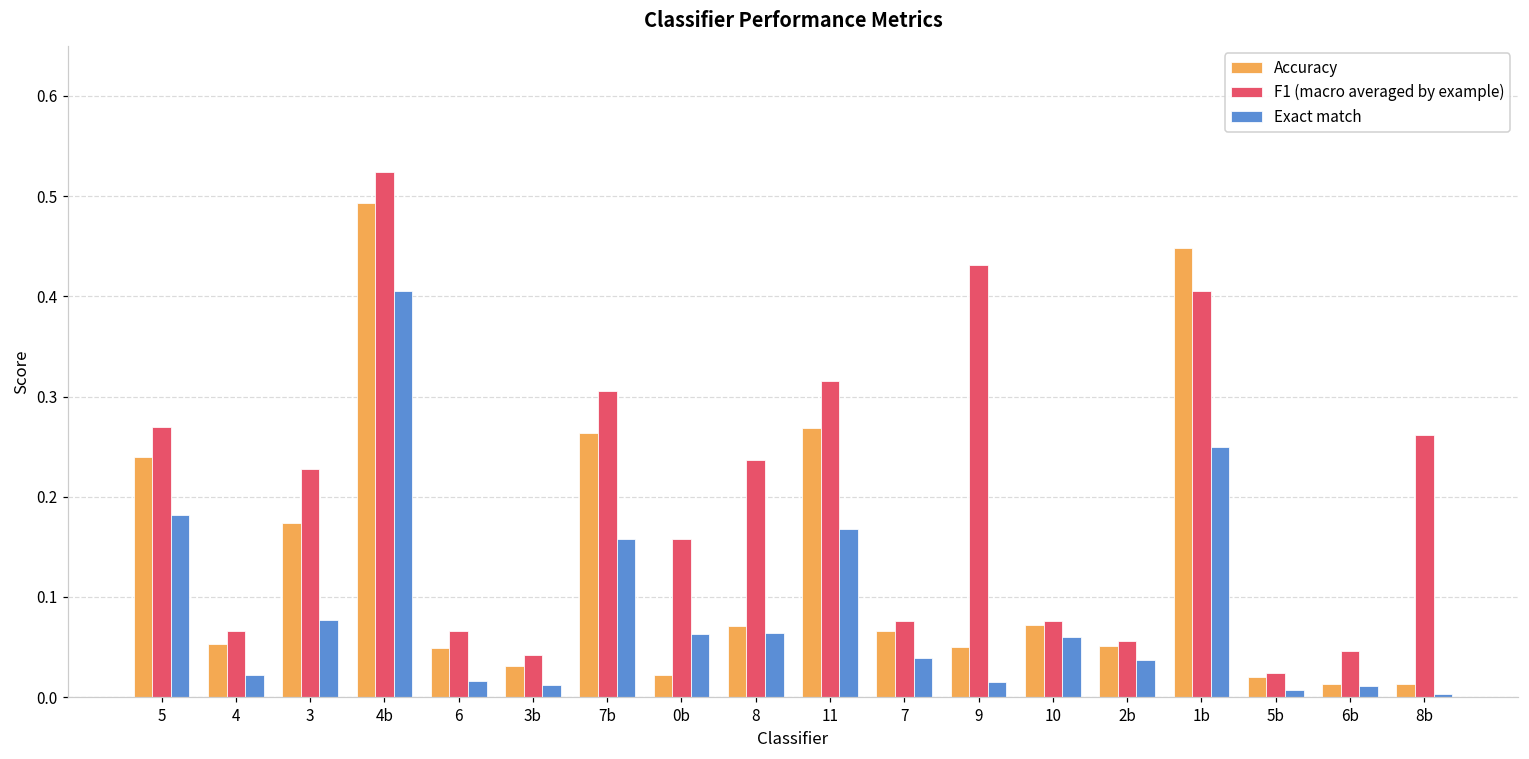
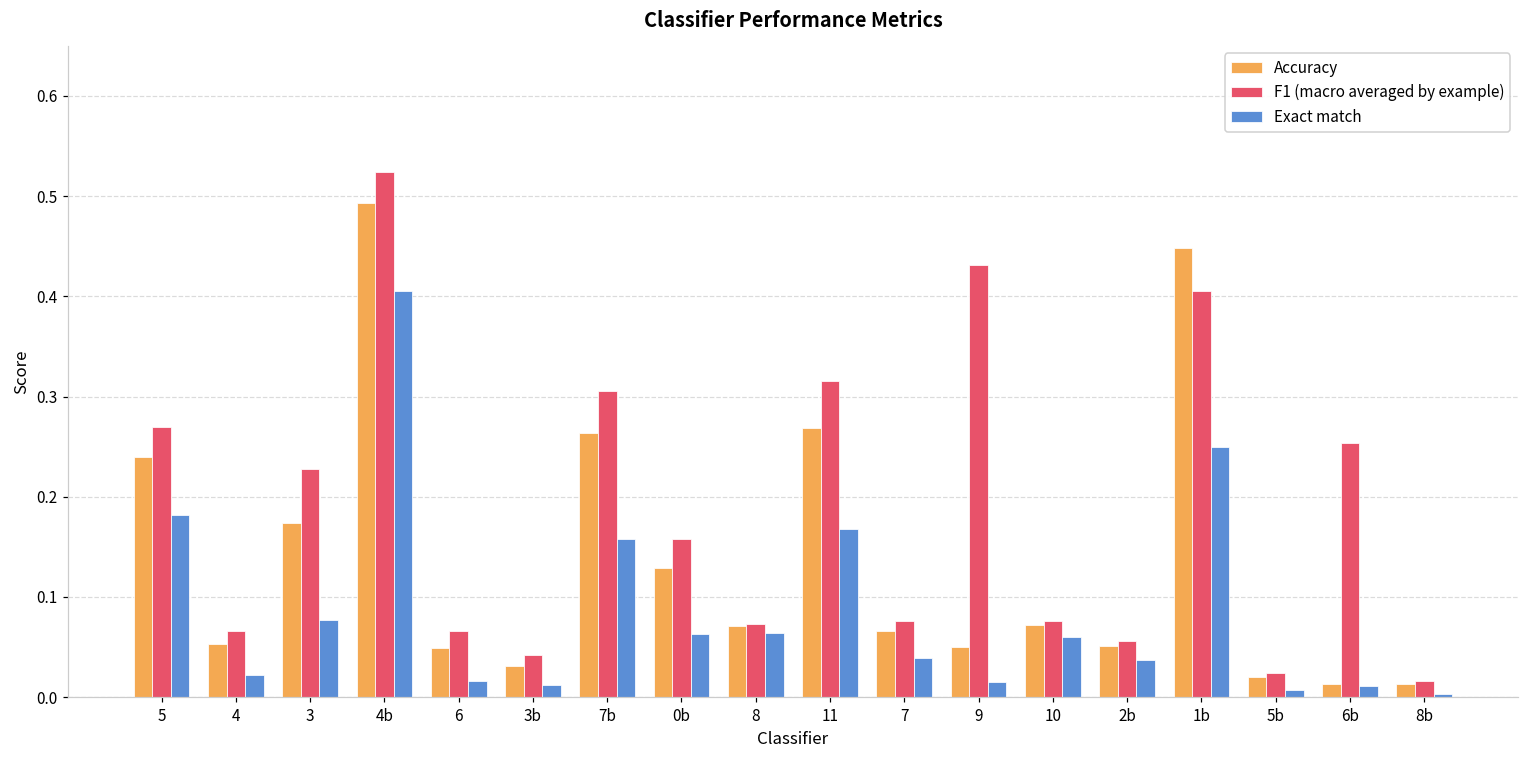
Accuracy, 0b: 0.02 -> 0.13
F1 (macro averaged by example), 8: 0.24 -> 0.07
F1 (macro averaged by example), 6b: 0.05 -> 0.25
F1 (macro averaged by example), 8b: 0.26 -> 0.02
